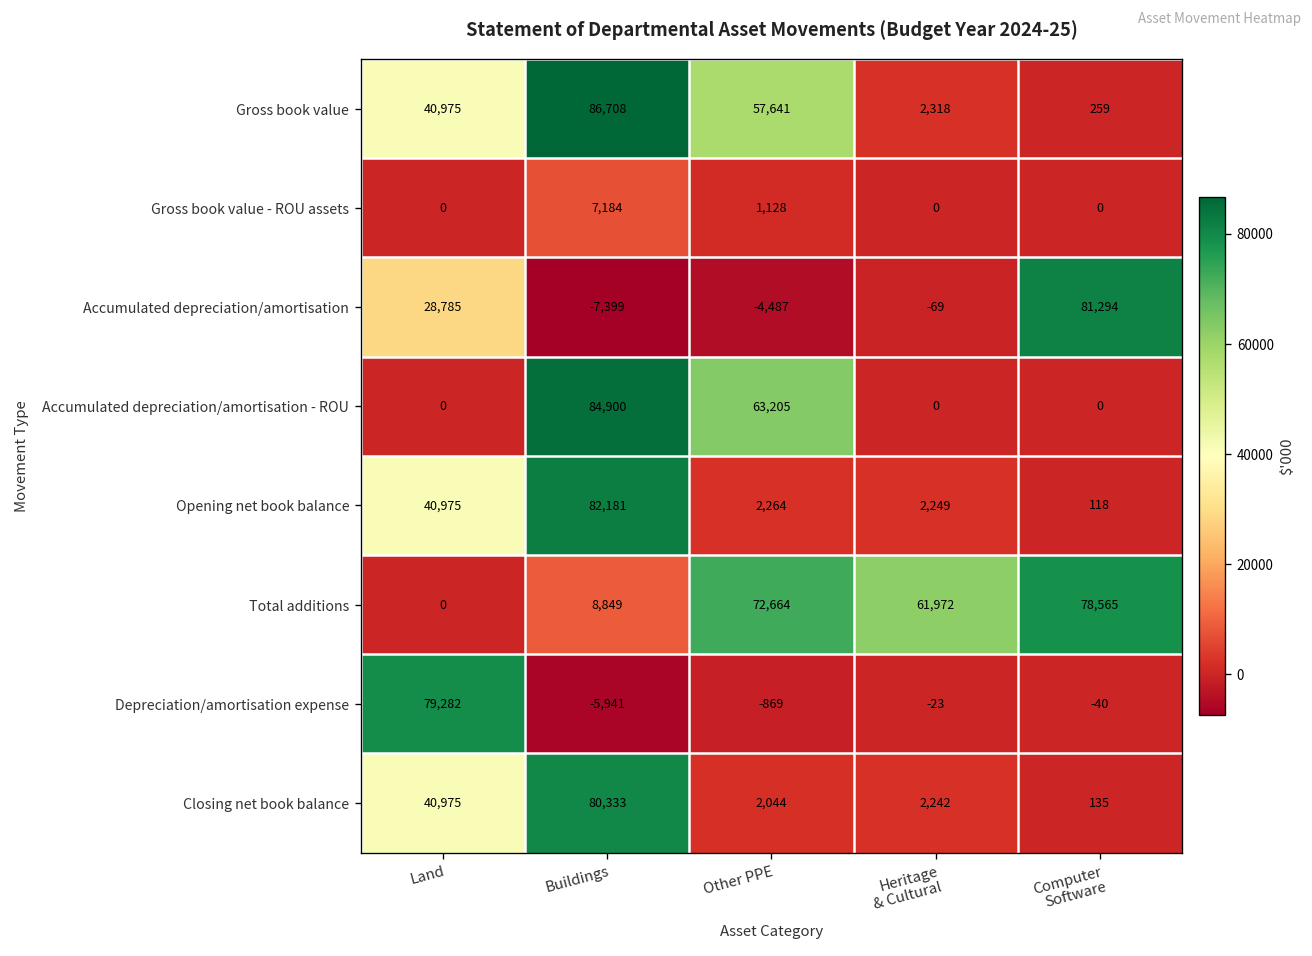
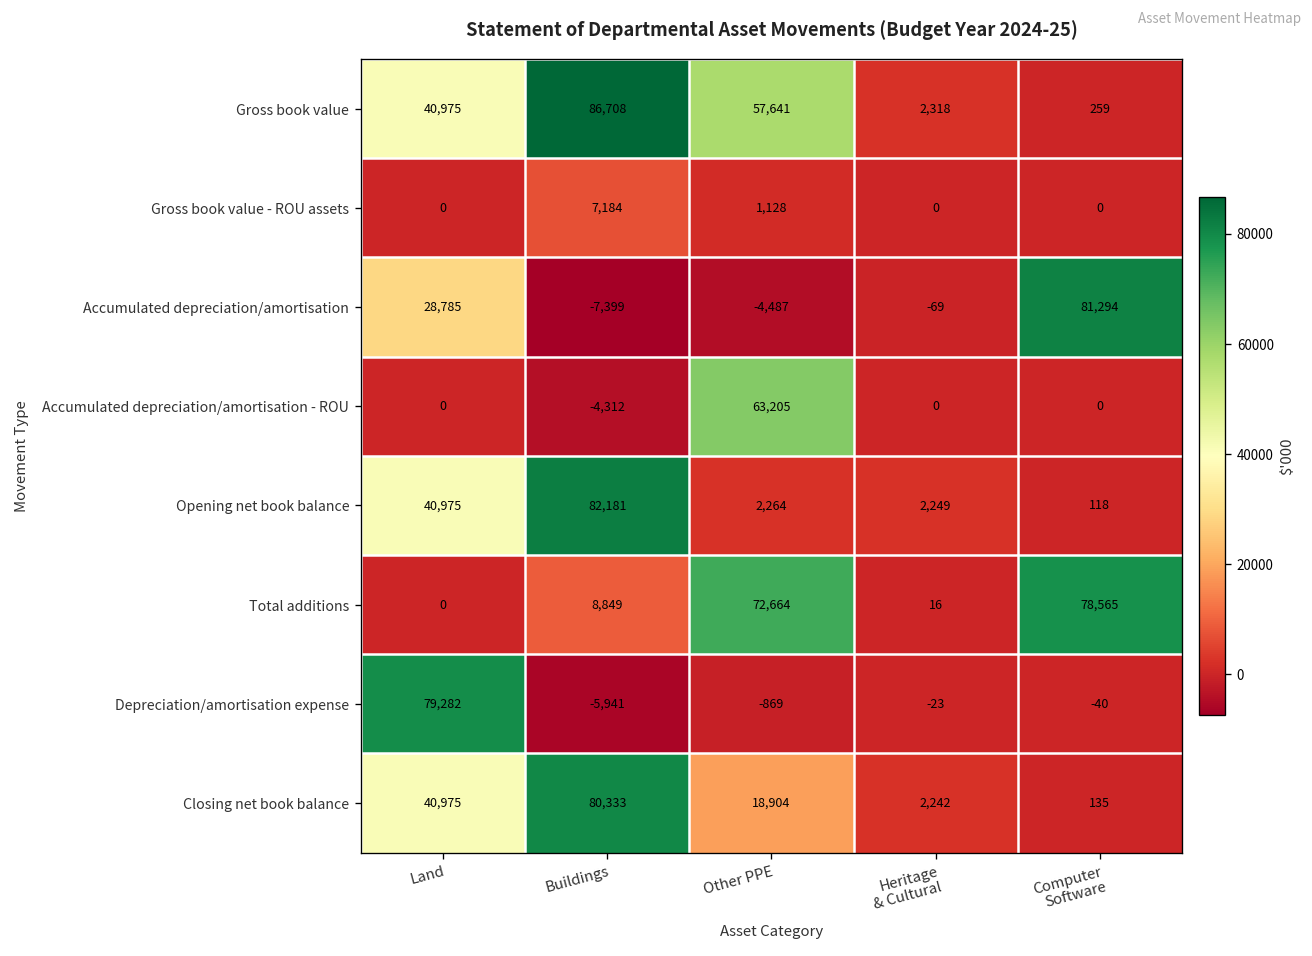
Accumulated depreciation/amortisation - ROU, Buildings: 84,900 -> -4,312
Total additions, Heritage & Cultural: 61,972 -> 16
Closing net book balance, Other PPE: 2,044 -> 18,904
